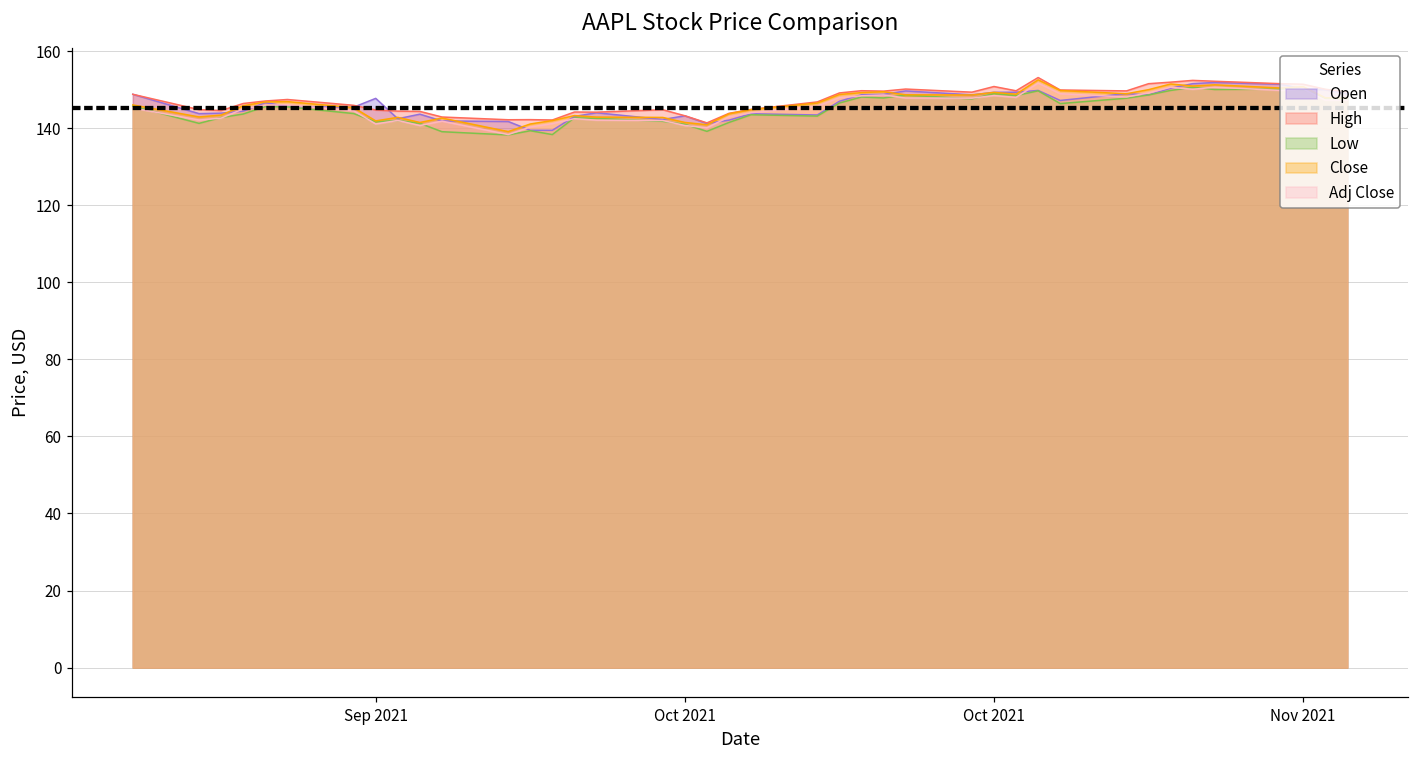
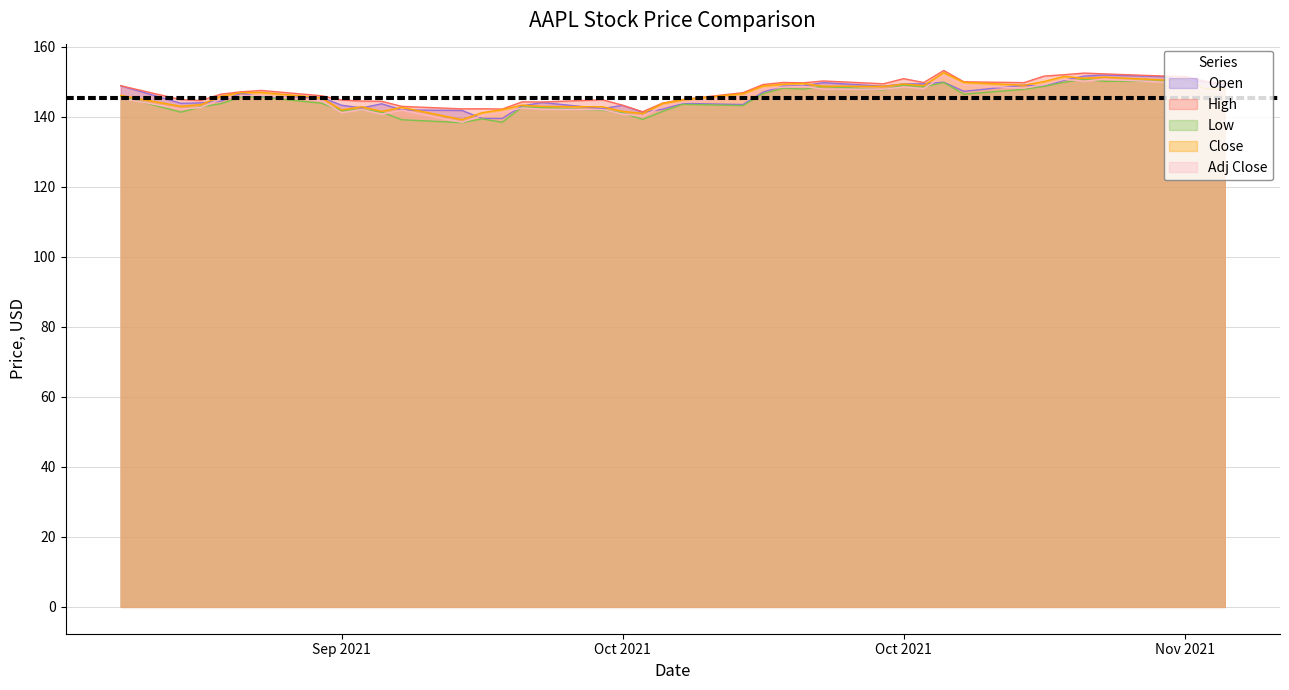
Open, Sep 2021: 148 -> 143
